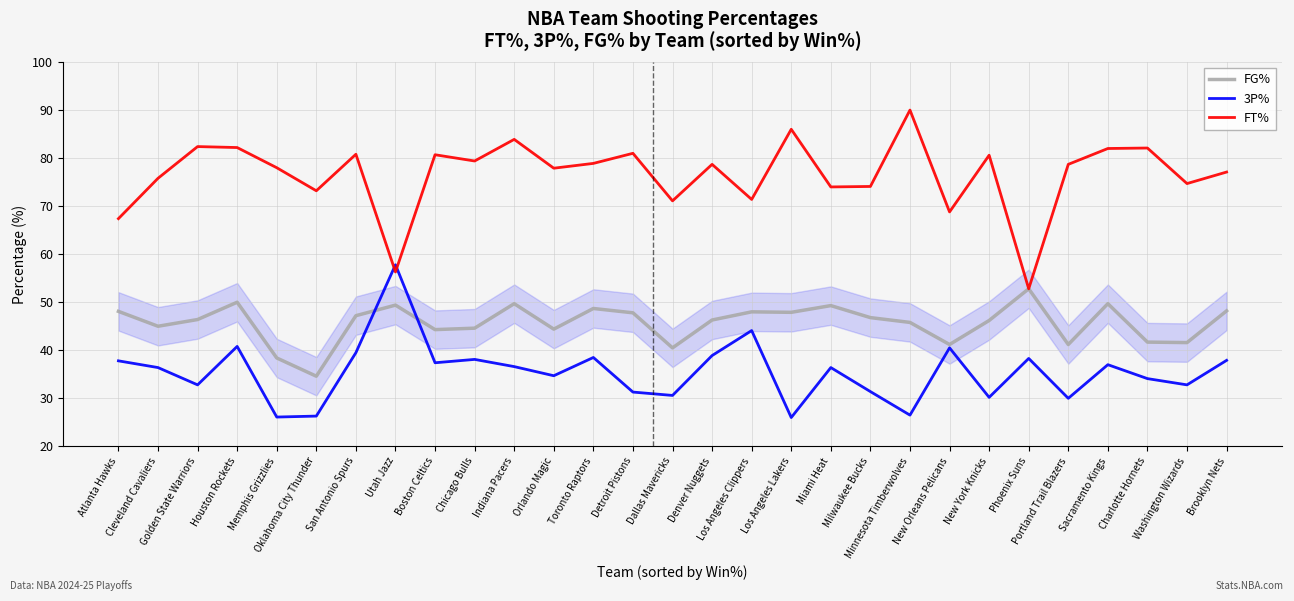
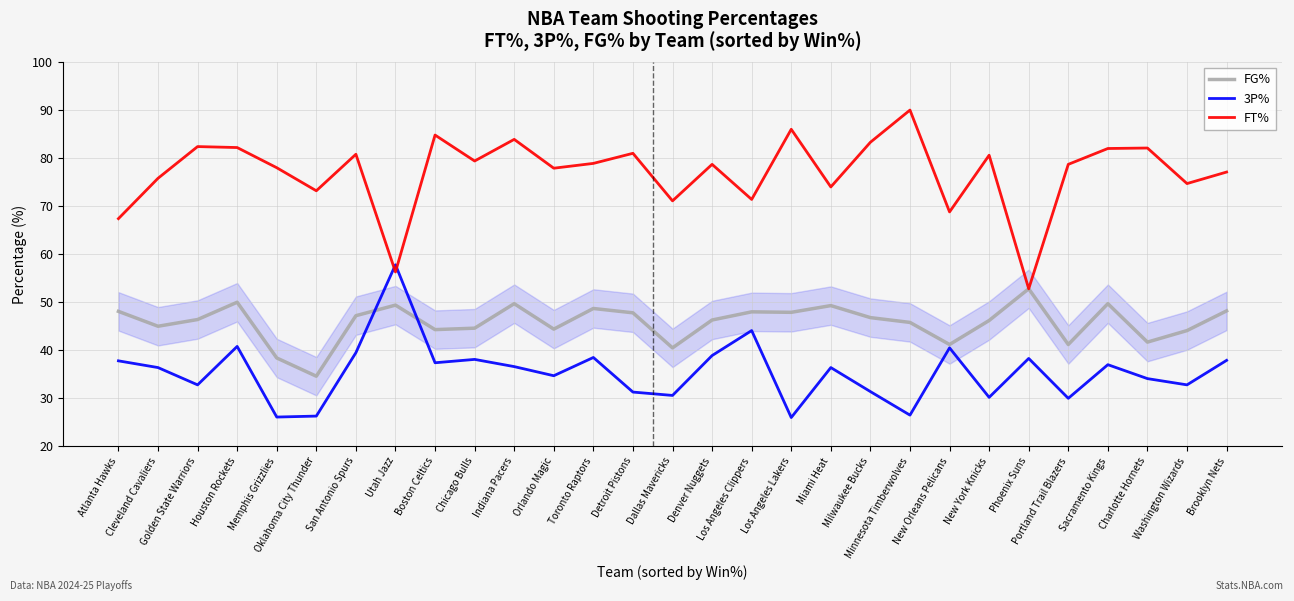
FT%, Boston Celtics: 81 -> 85
FT%, Milwaukee Bucks: 74 -> 83
FG%, Washington Wizards: 42 -> 44
